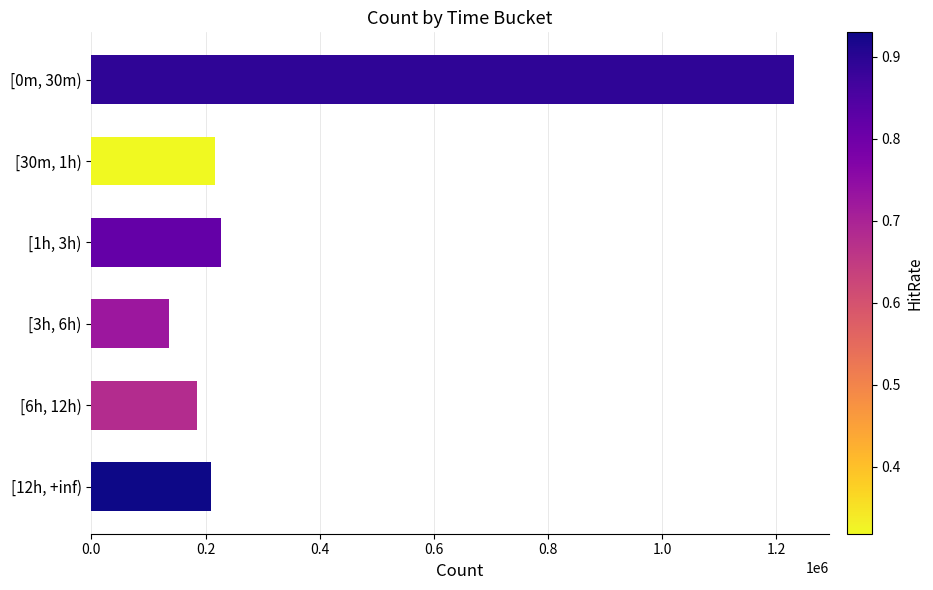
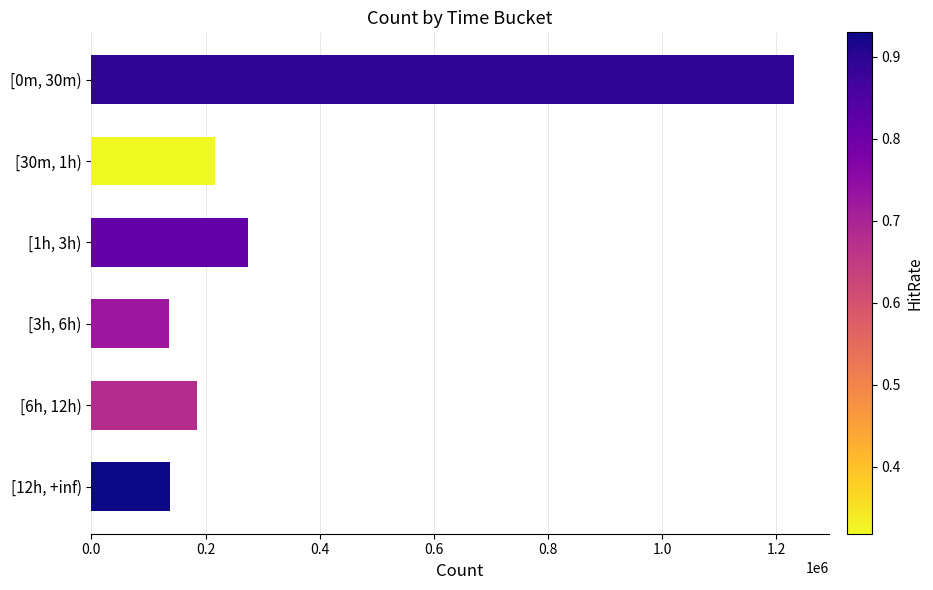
[1h, 3h): 230000 -> 270000
[12h, +inf): 210000 -> 140000
